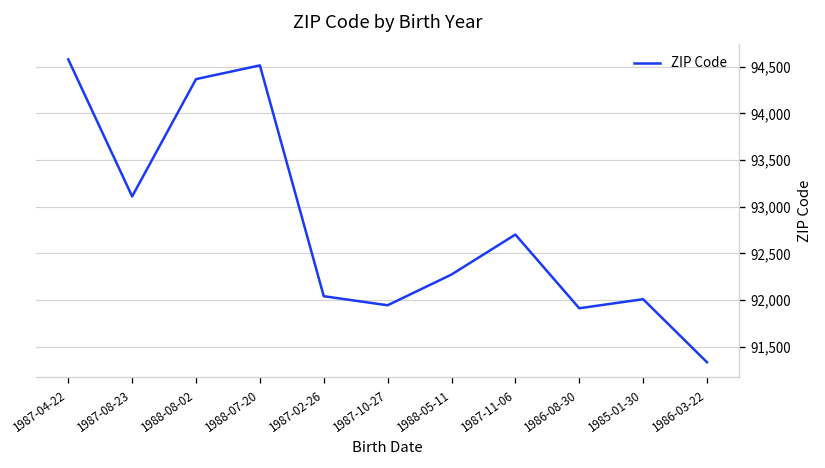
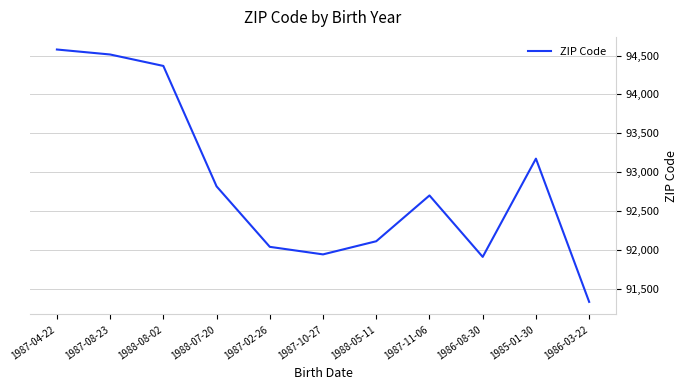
1987-08-23: 93,100 -> 94,500
1988-07-20: 94,500 -> 92,800
1988-05-11: 92,300 -> 92,100
1985-01-30: 92,000 -> 93,200
